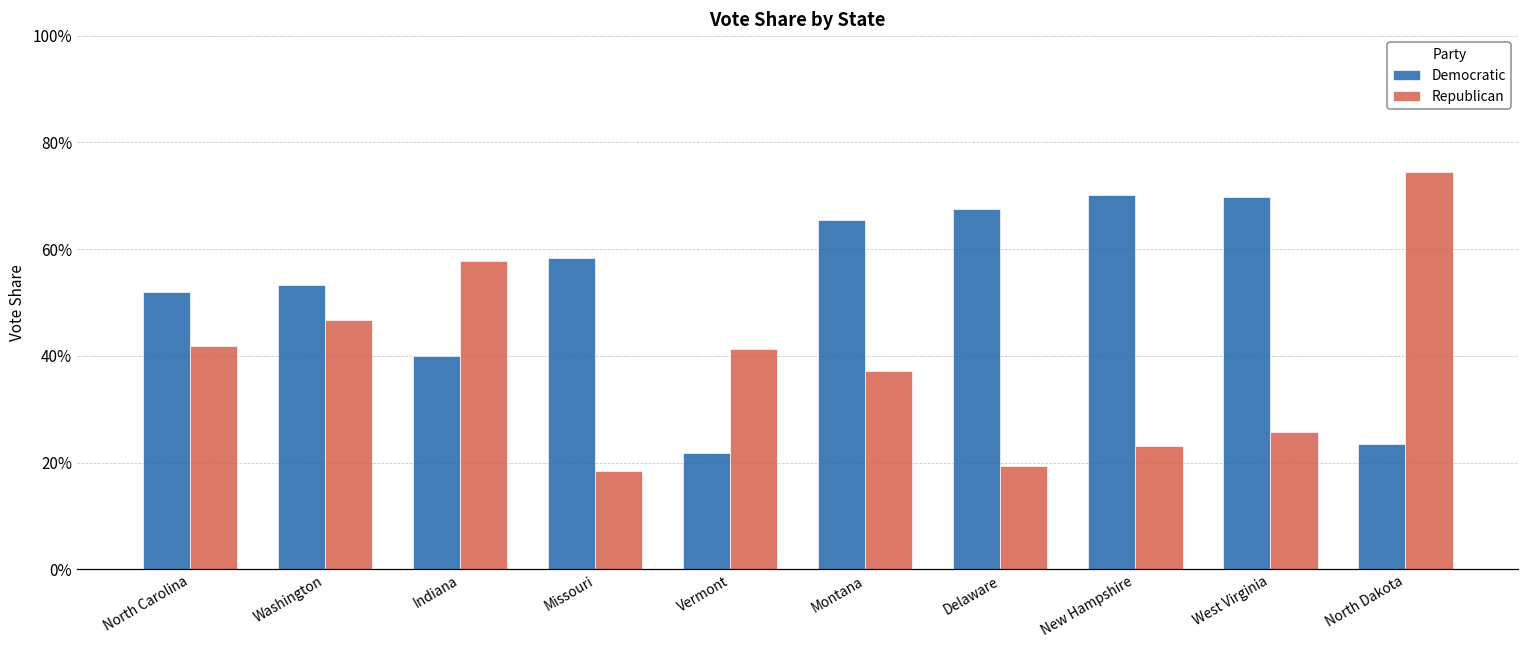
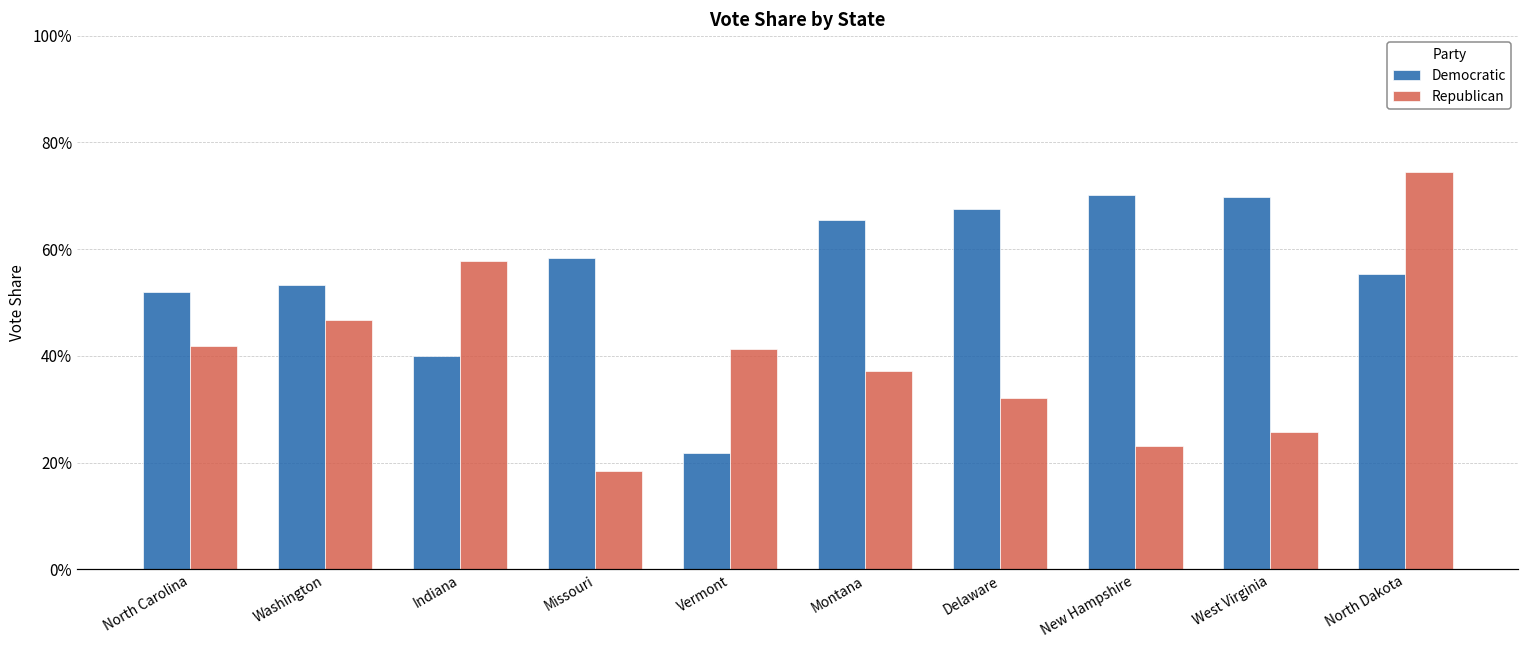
Republican, Delaware: 19% -> 32%
Democratic, North Dakota: 24% -> 55%
